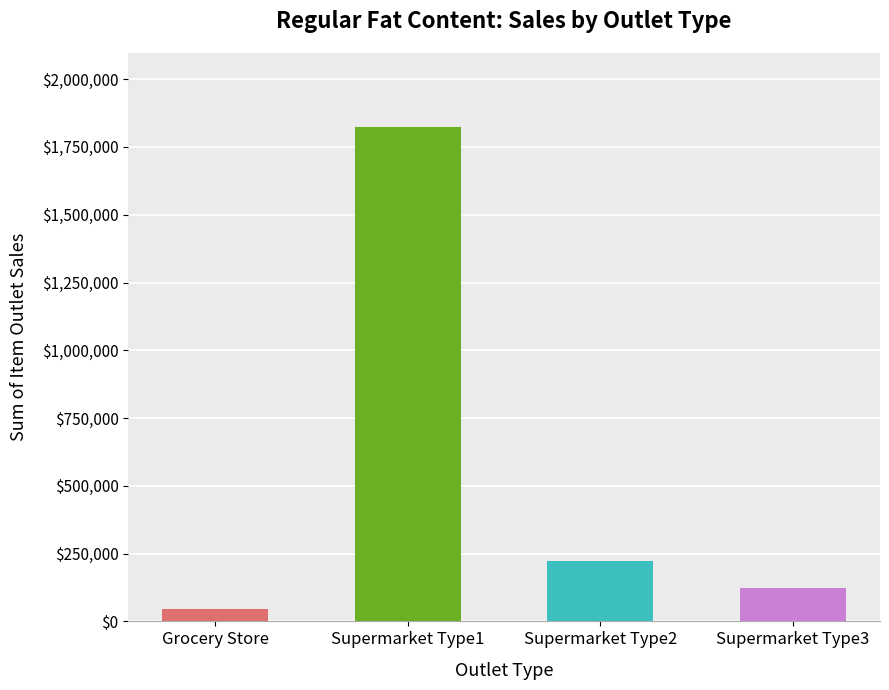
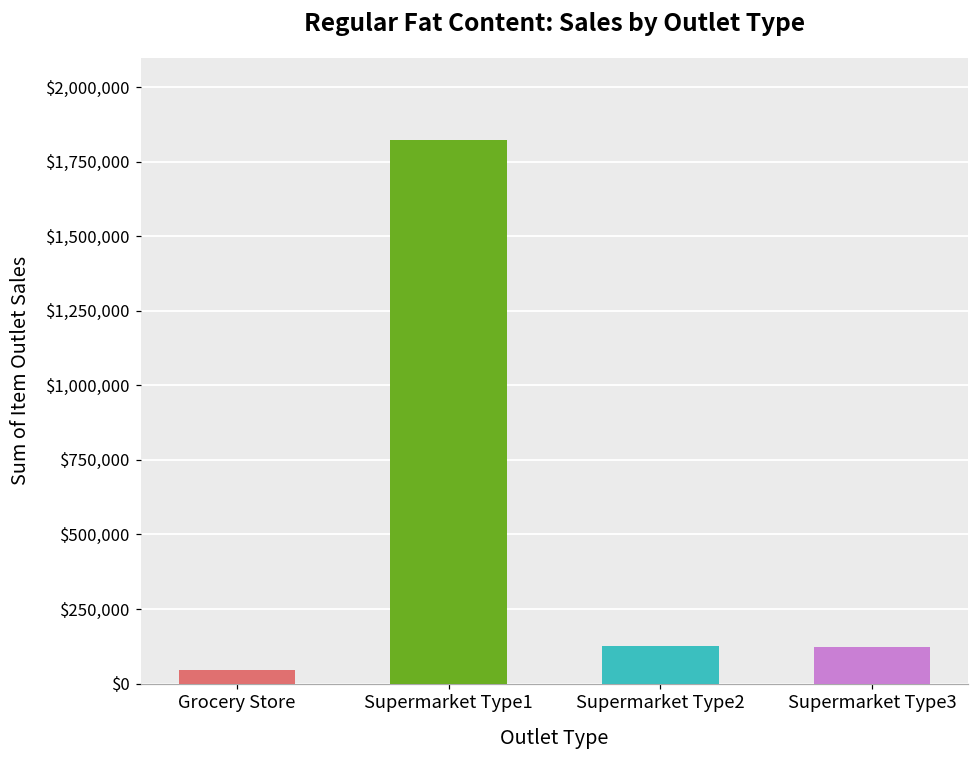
Supermarket Type2: $220,000 -> $130,000
